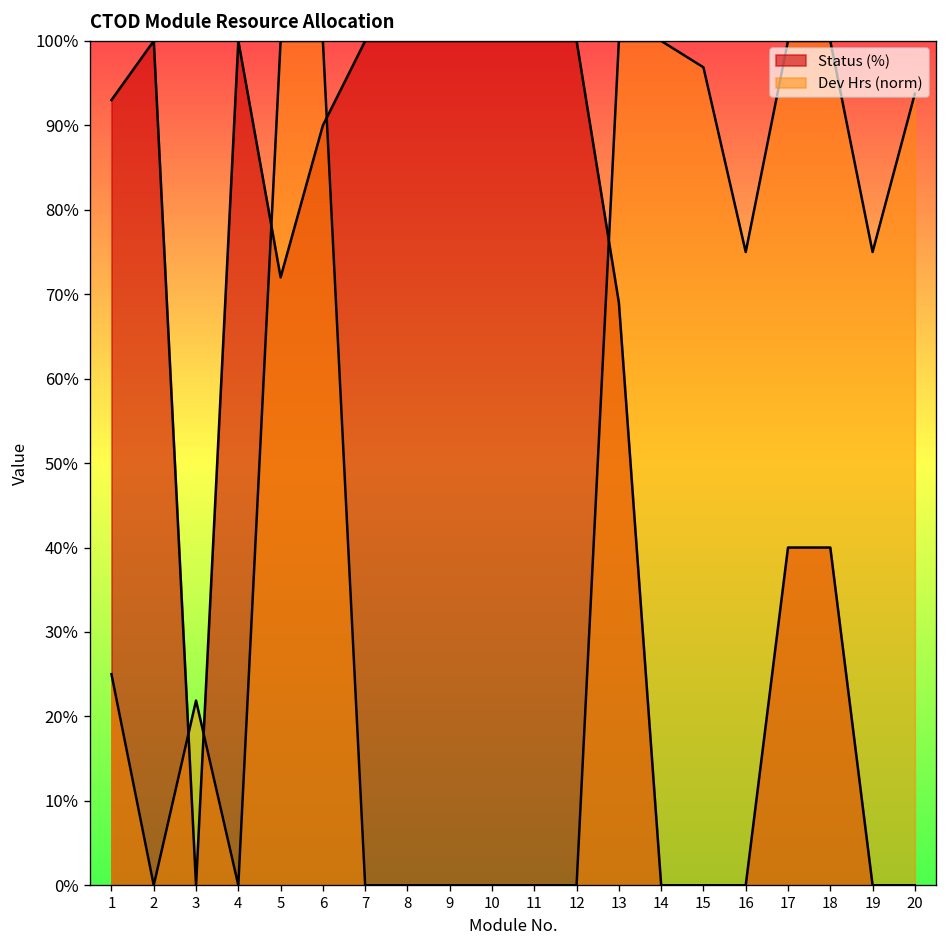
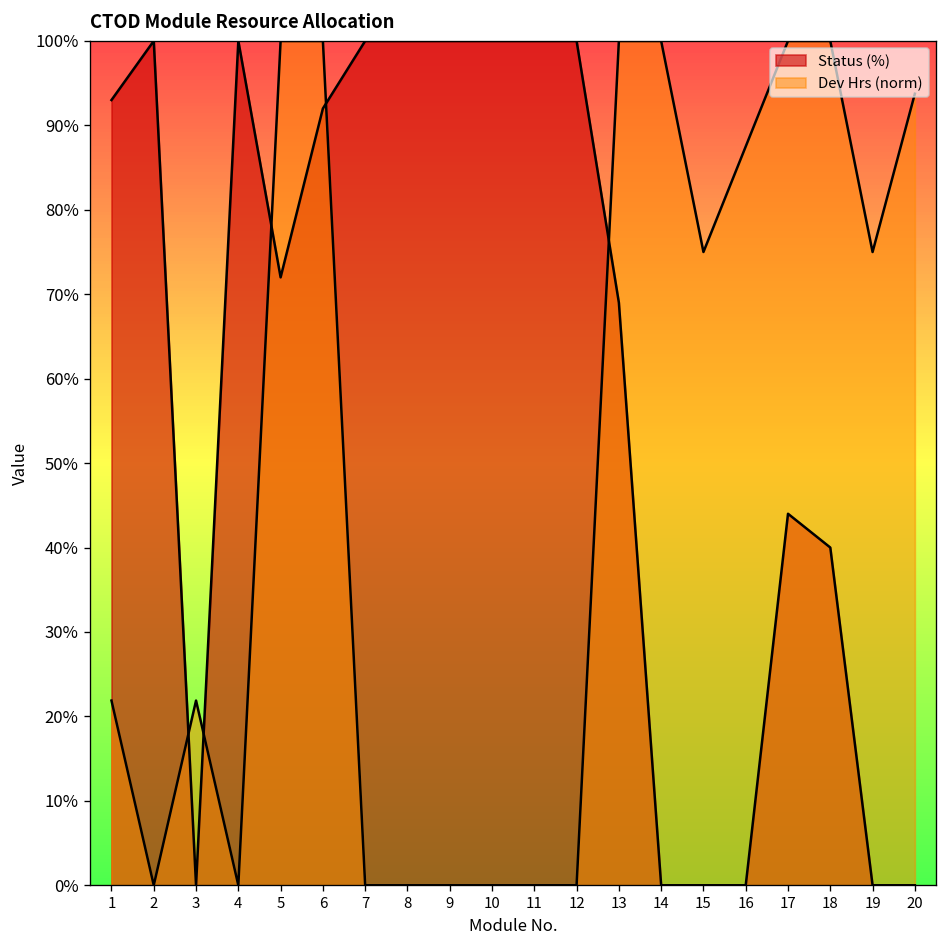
Dev Hrs (norm), 1: 25% -> 22%
Status (%), 6: 90% -> 92%
Dev Hrs (norm), 15: 97% -> 75%
Dev Hrs (norm), 16: 75% -> 88%
Status (%), 17: 40% -> 44%
